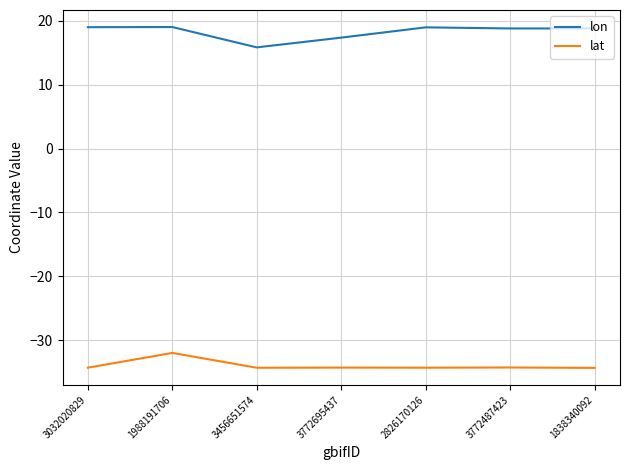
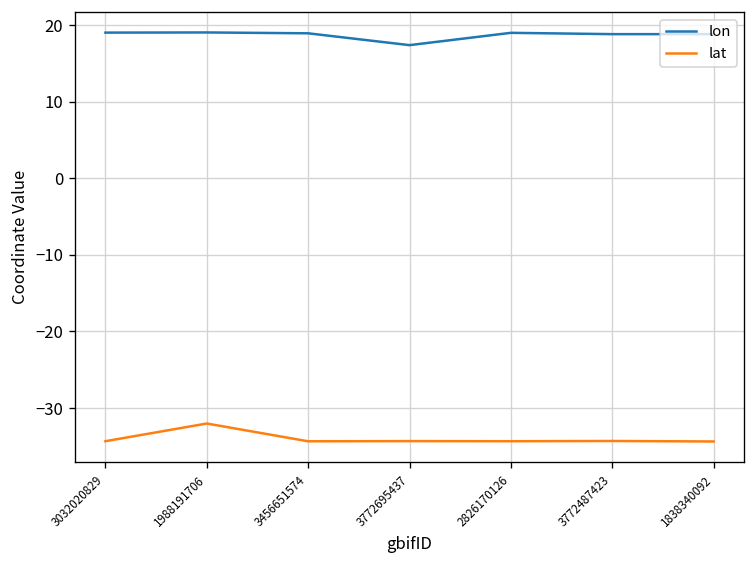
lon, 3456651574: 16 -> 19
